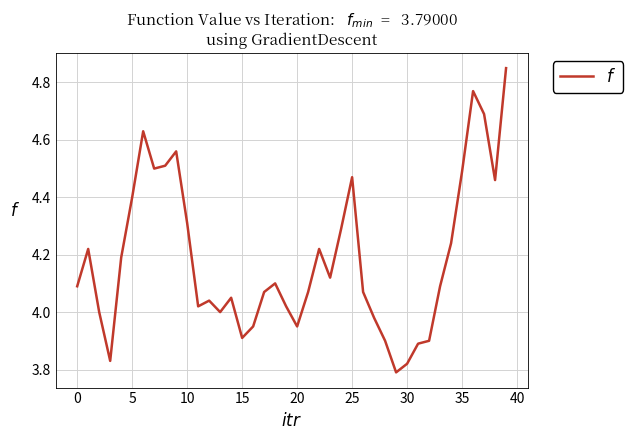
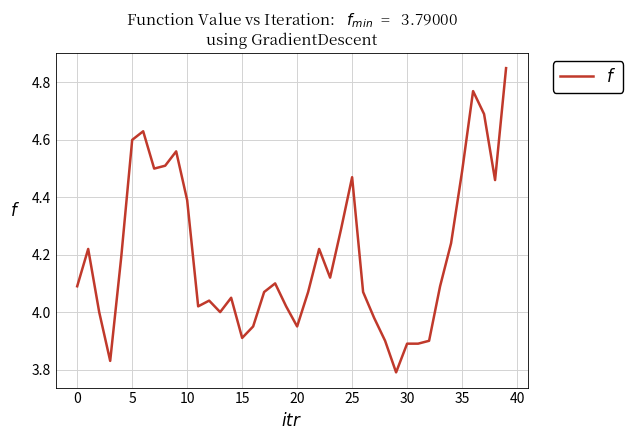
5: 4.4 -> 4.6
10: 4.31 -> 4.39
30: 3.82 -> 3.89
